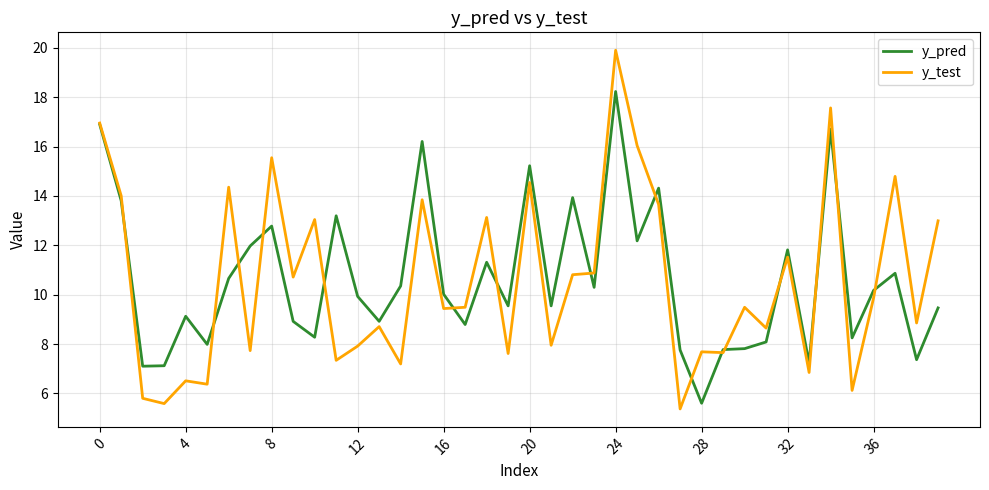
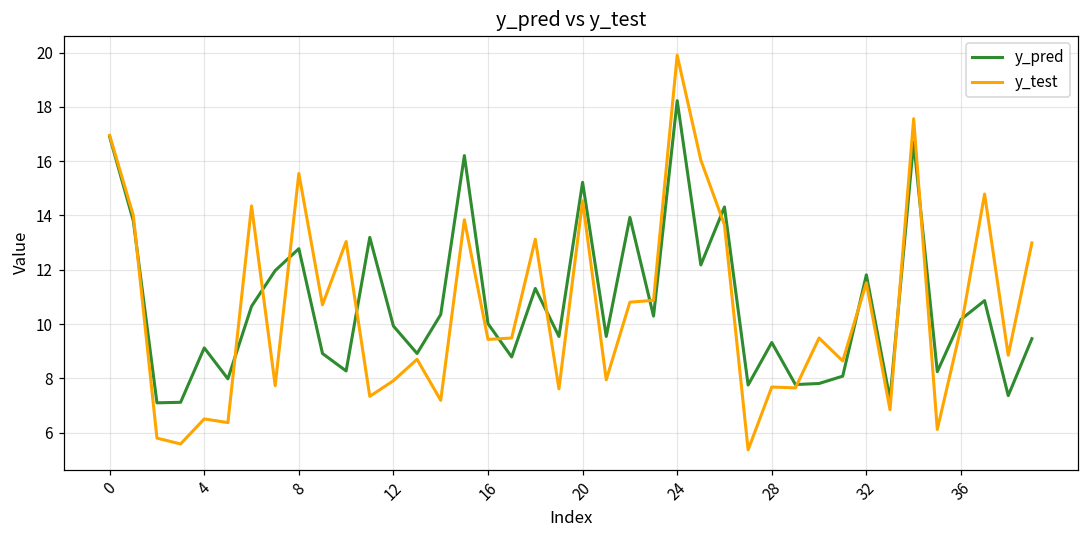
y_pred, 28: 5.6 -> 9.3
